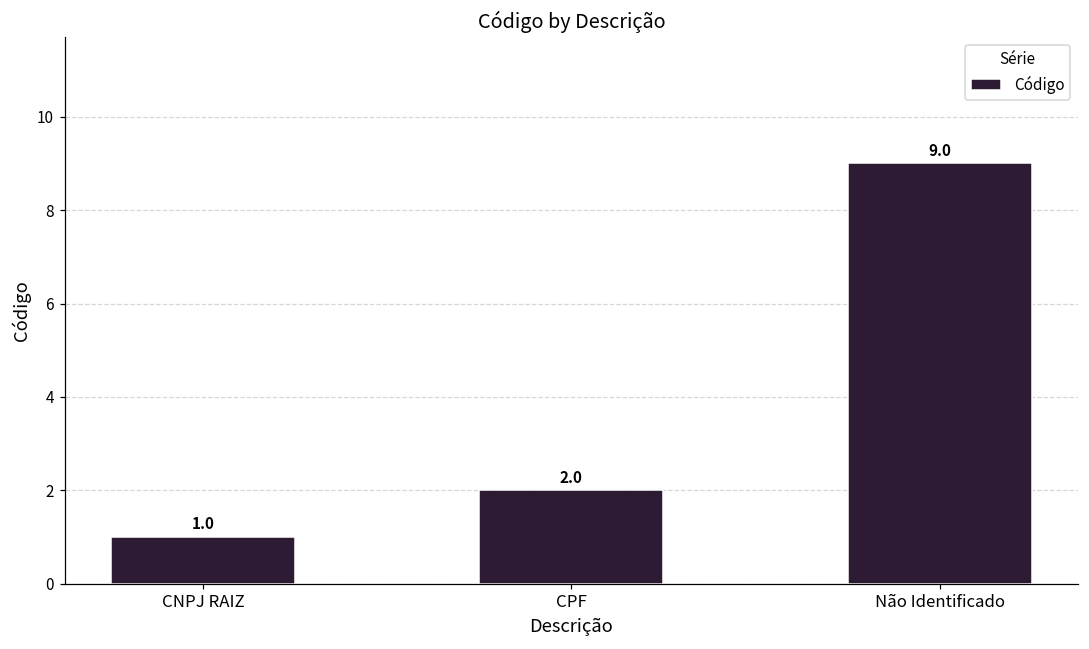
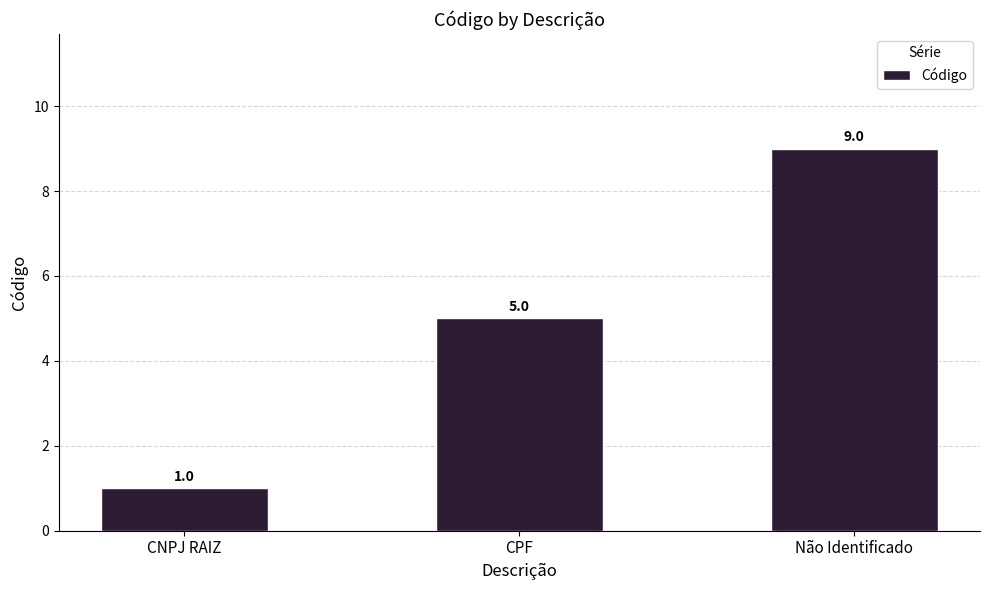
CPF: 2.0 -> 5.0
